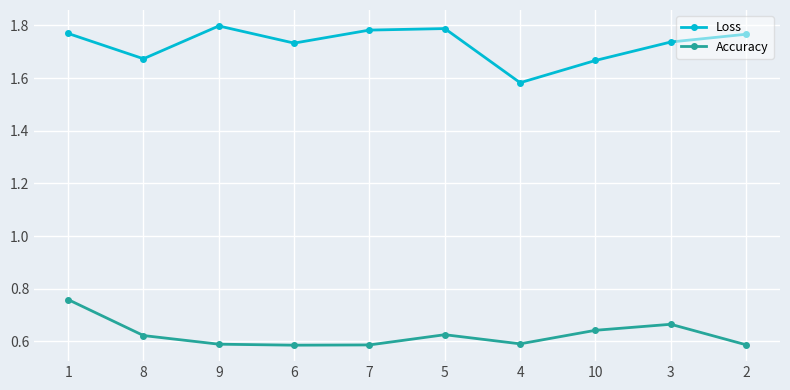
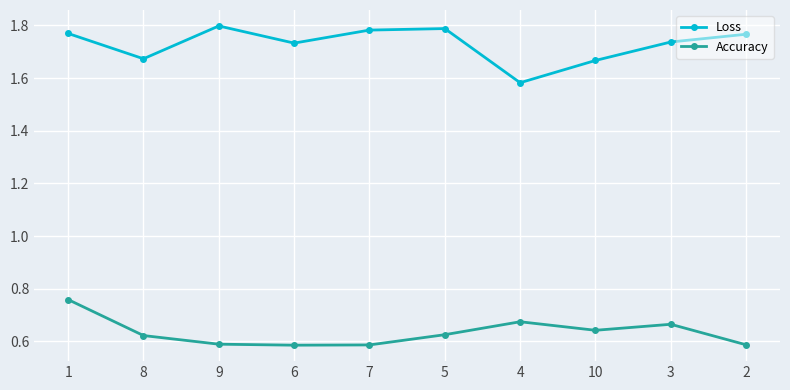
Accuracy, 4: 0.59 -> 0.67
